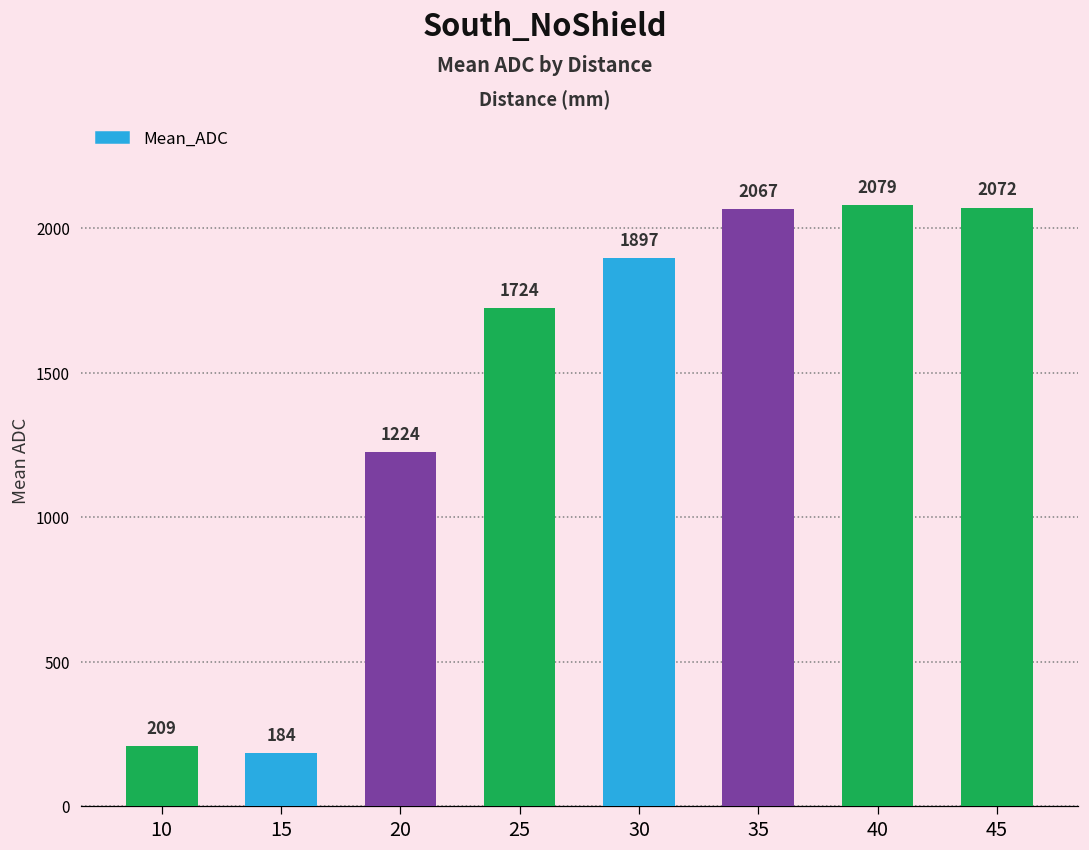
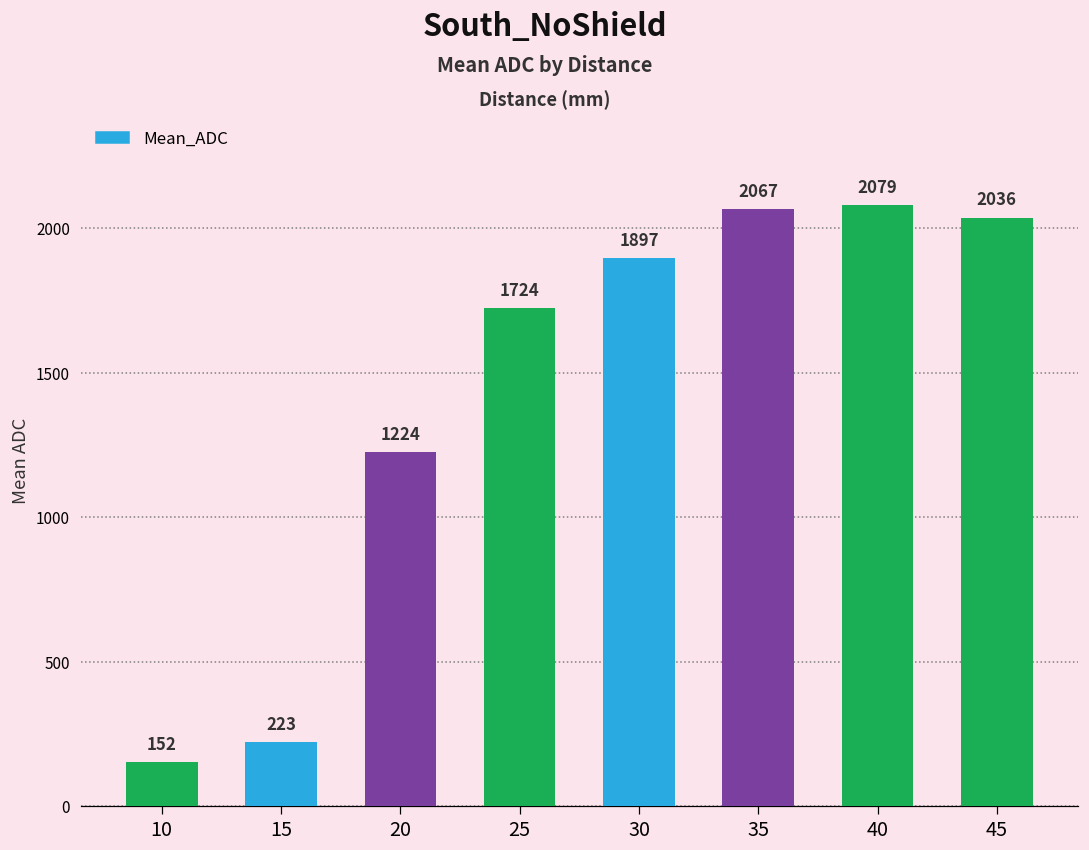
10: 209 -> 152
15: 184 -> 223
45: 2072 -> 2036
